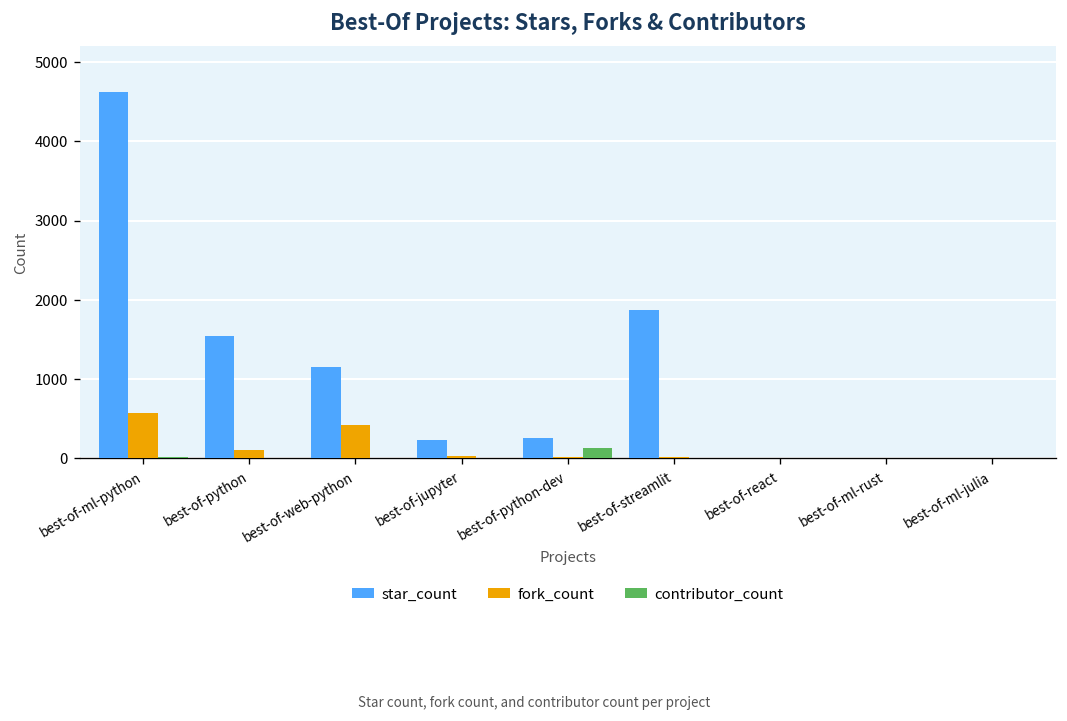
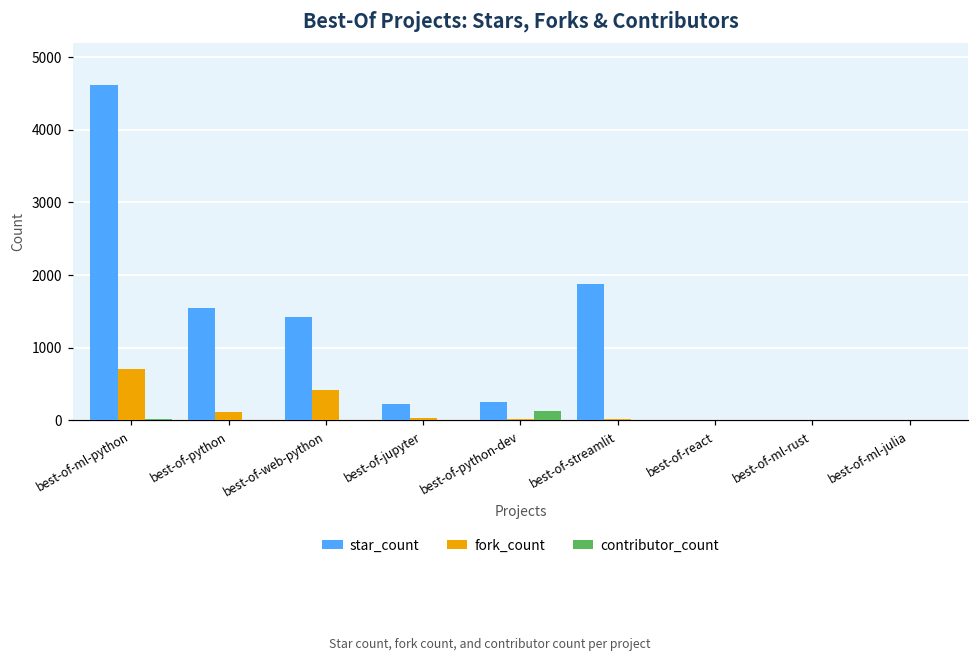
fork_count, best-of-ml-python: 600 -> 700
star_count, best-of-web-python: 1100 -> 1400
